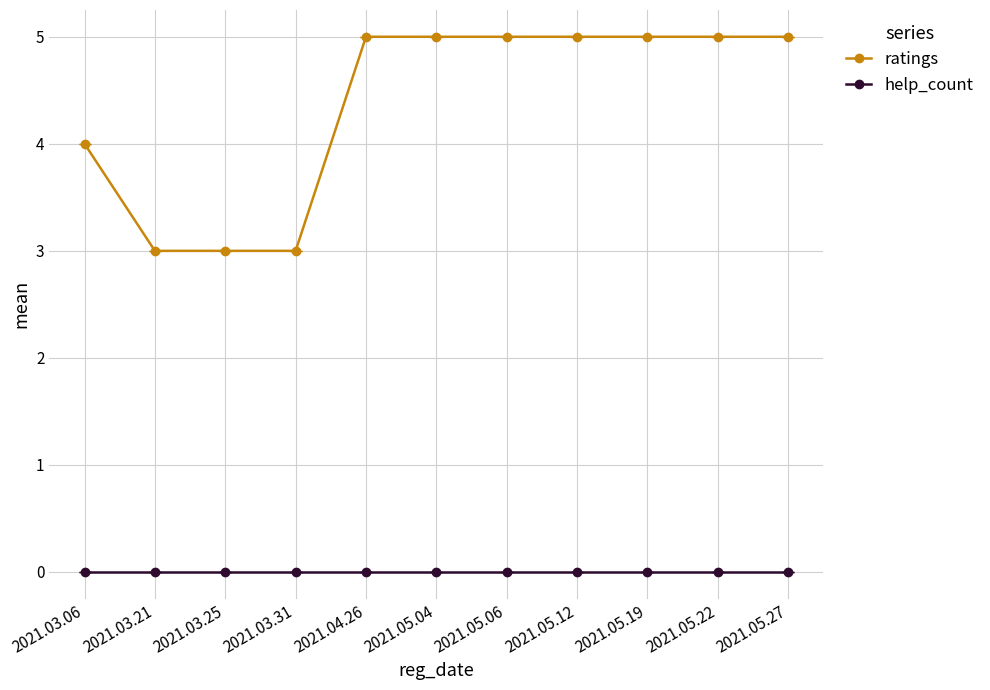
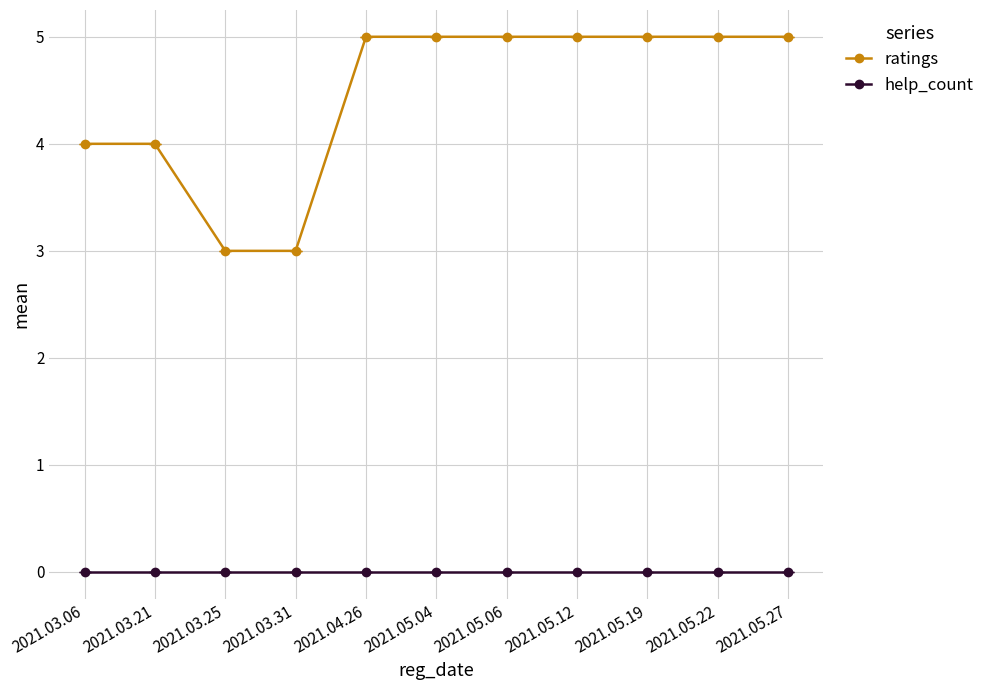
ratings, 2021.03.21: 3 -> 4
